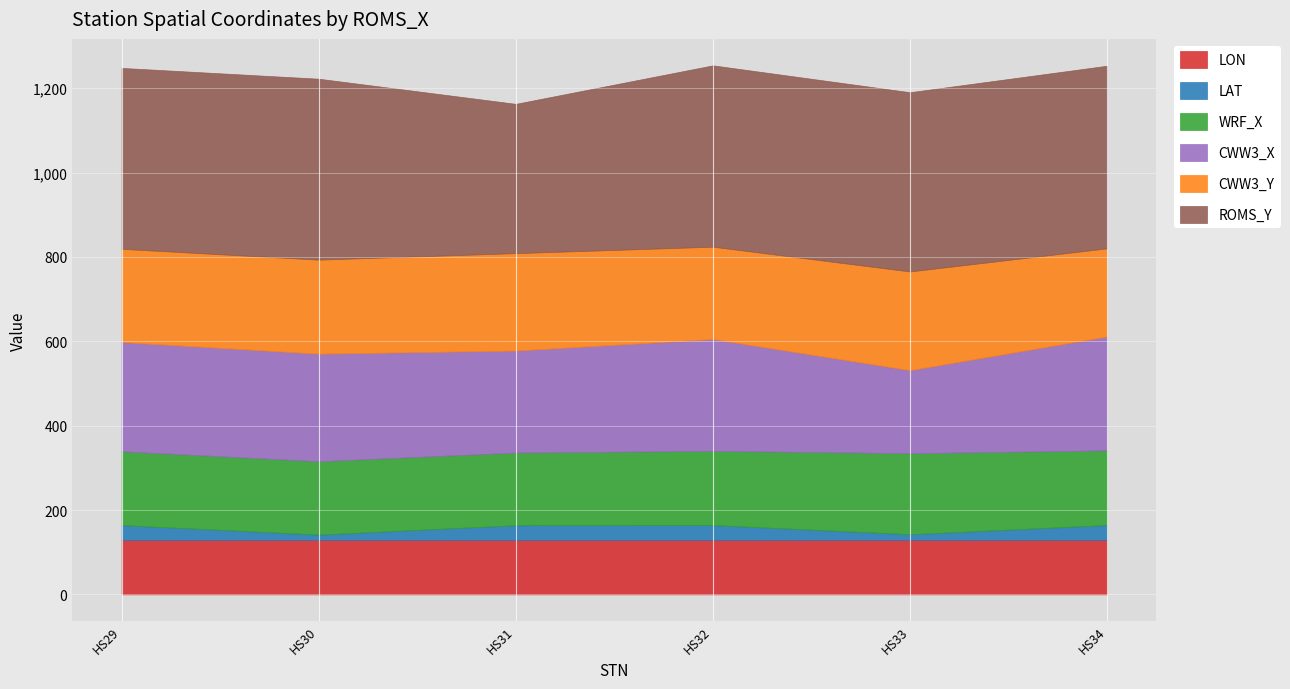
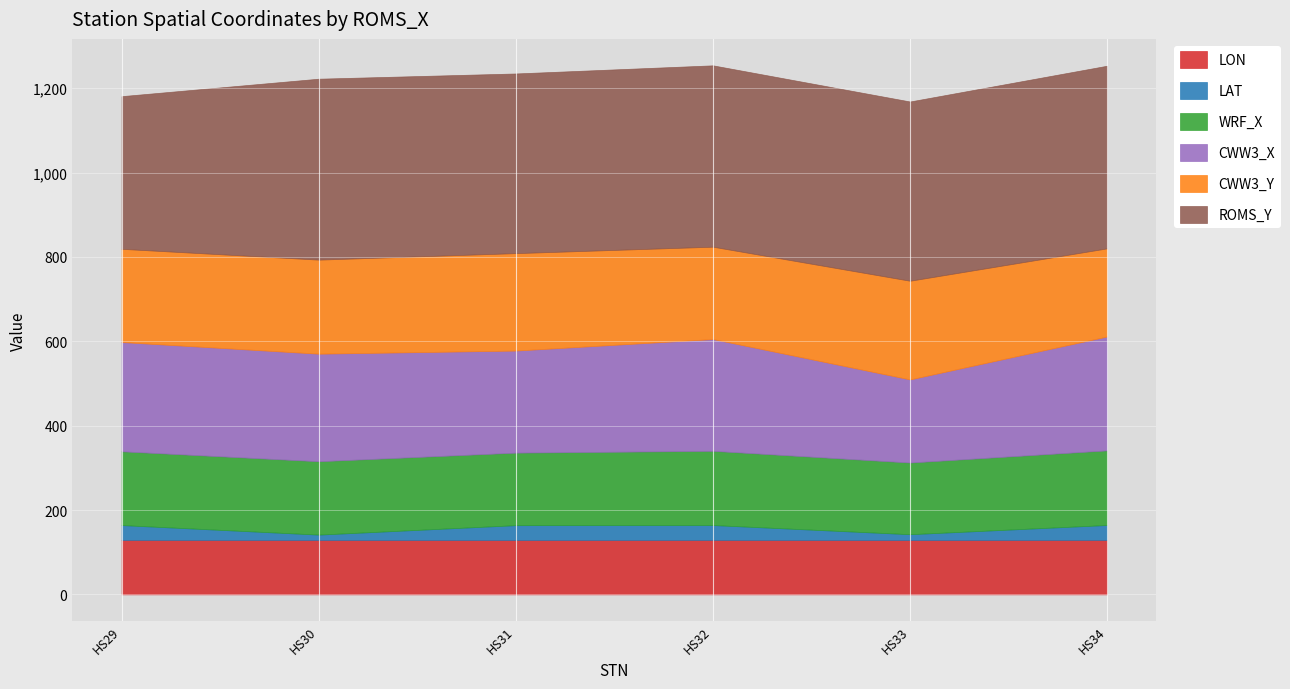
ROMS_Y, HS29: 430 -> 360
ROMS_Y, HS31: 350 -> 430
WRF_X, HS33: 190 -> 170
